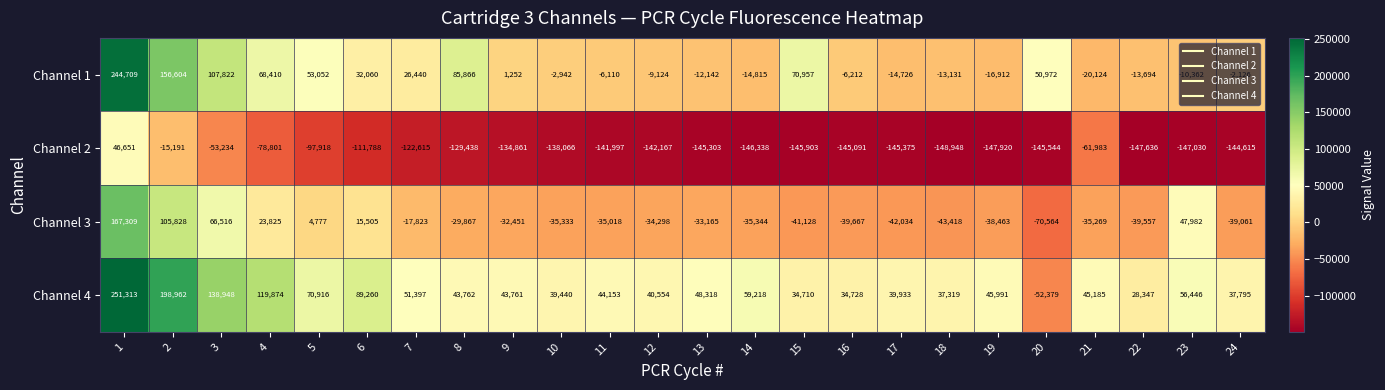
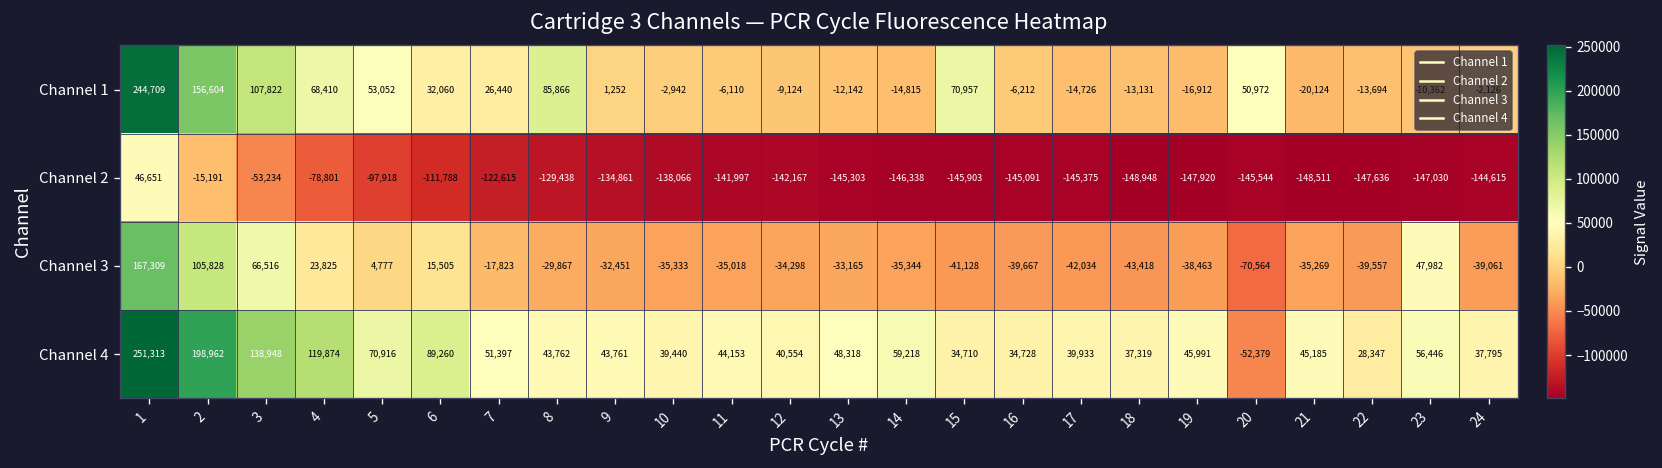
Channel 2, 21: -61,983 -> -148,511
